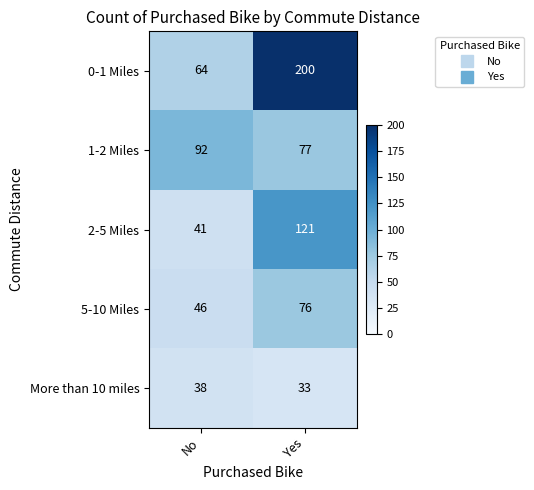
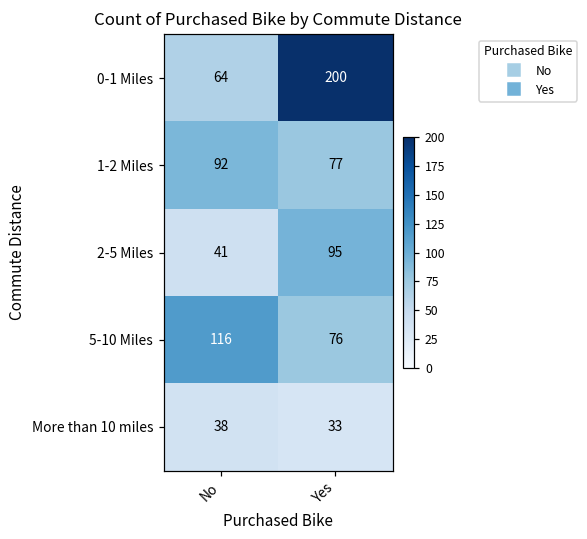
2-5 Miles, Yes: 121 -> 95
5-10 Miles, No: 46 -> 116
